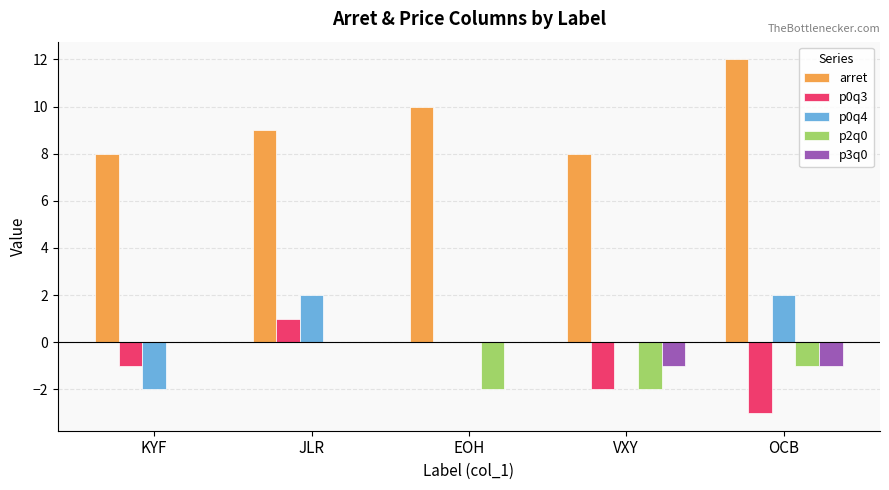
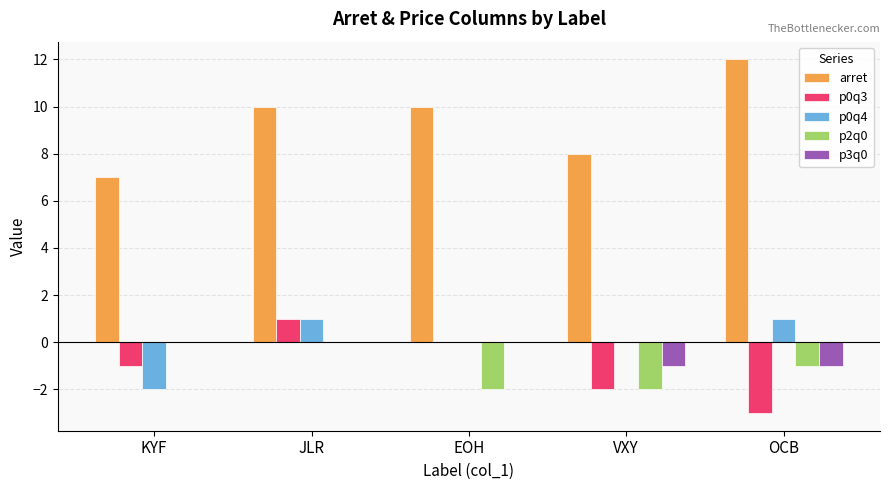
arret, KYF: 8 -> 7
arret, JLR: 9 -> 10
p0q4, JLR: 2 -> 1
p0q4, OCB: 2 -> 1
